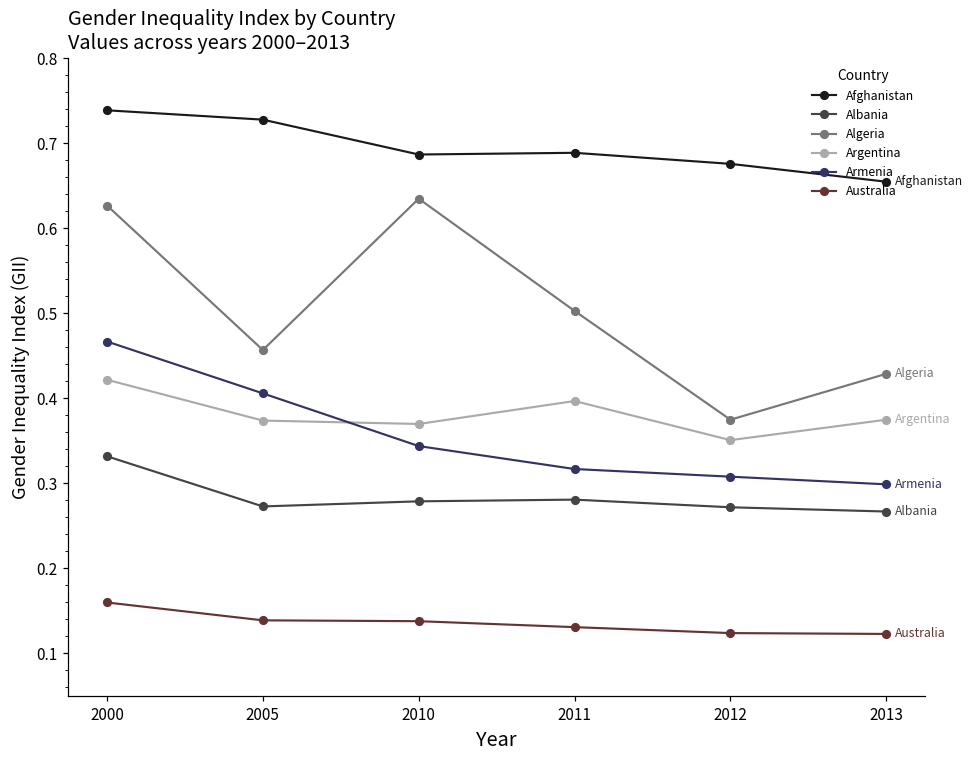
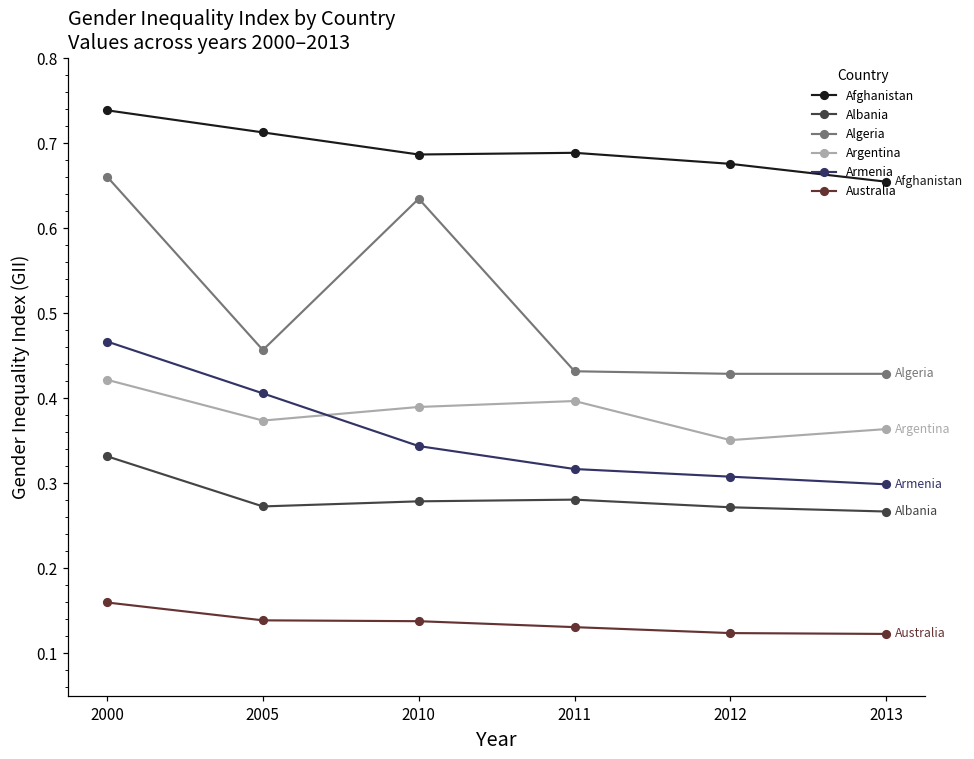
Algeria, 2000: 0.63 -> 0.66
Afghanistan, 2005: 0.73 -> 0.71
Argentina, 2010: 0.37 -> 0.39
Algeria, 2011: 0.50 -> 0.43
Algeria, 2012: 0.38 -> 0.43
Argentina, 2013: 0.38 -> 0.36
